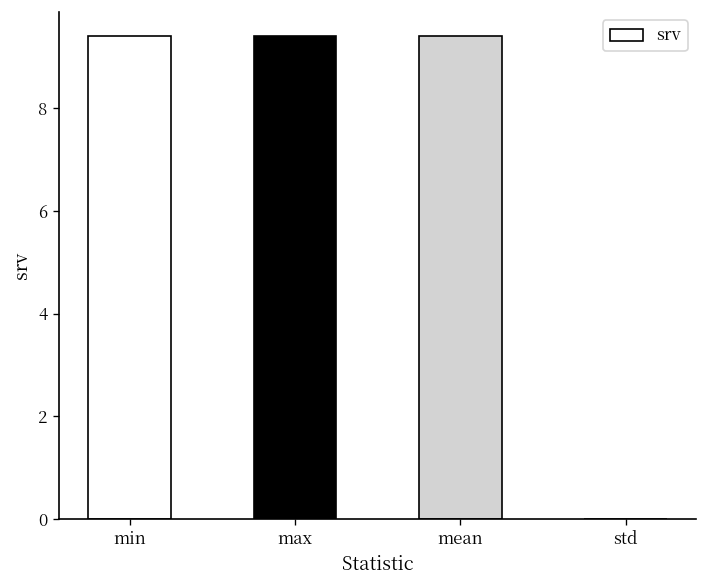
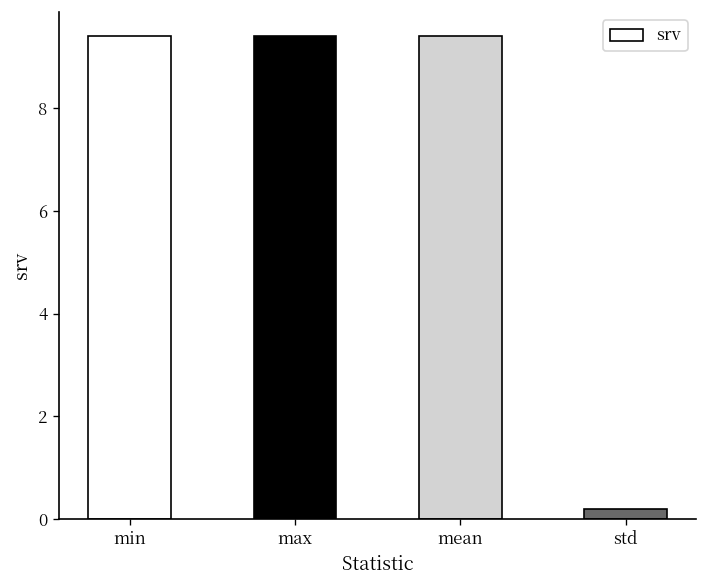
std: 0.0 -> 0.2
